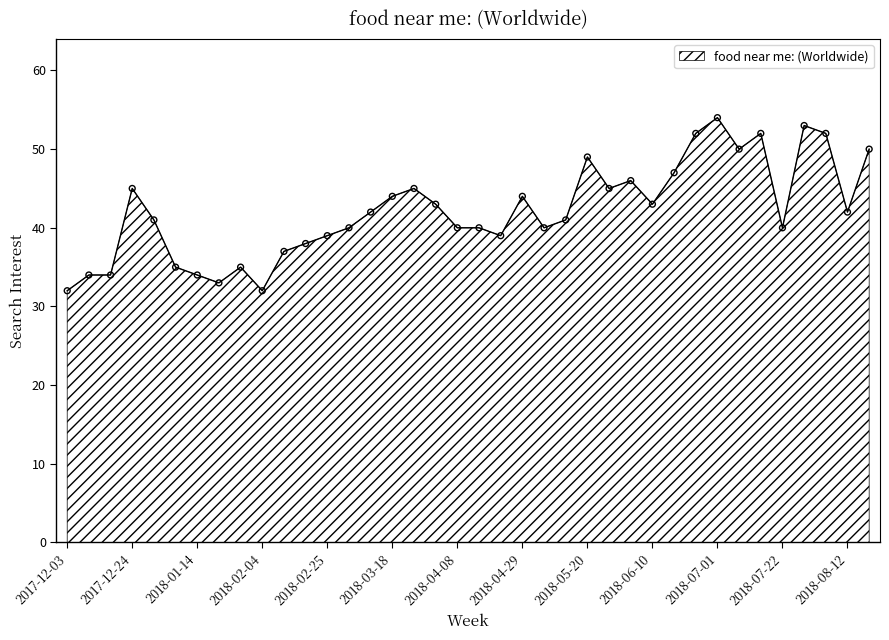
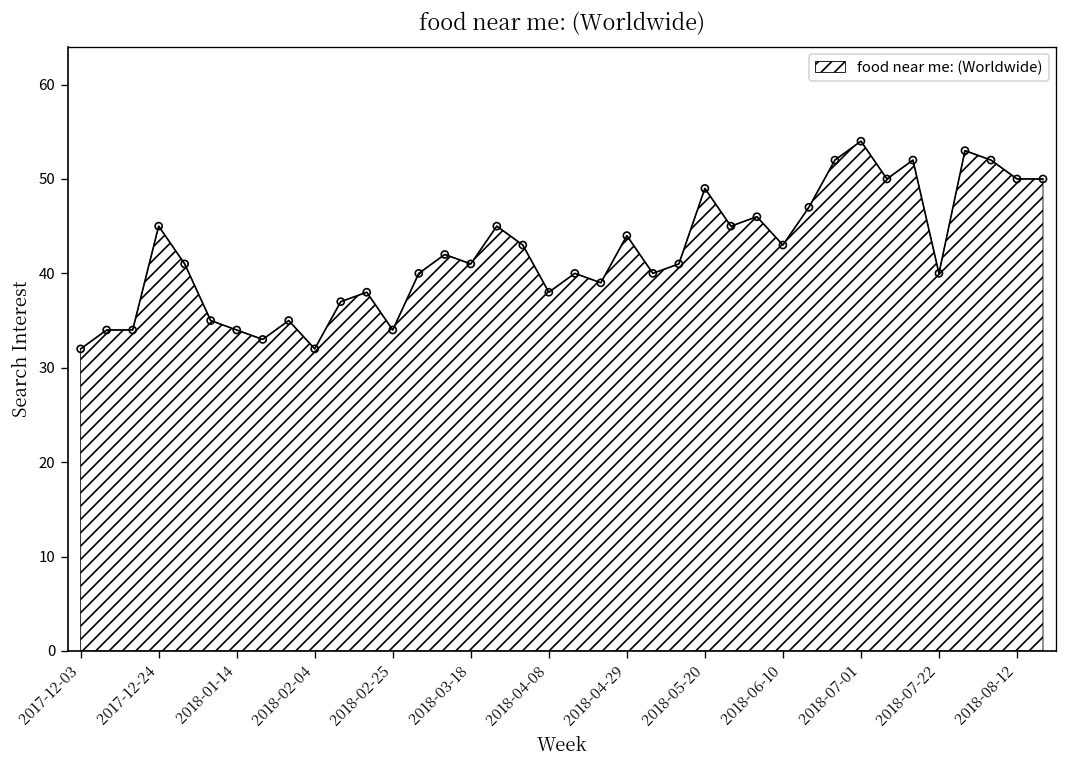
2018-02-25: 39 -> 34
2018-03-18: 44 -> 41
2018-04-08: 40 -> 38
2018-08-12: 42 -> 50
